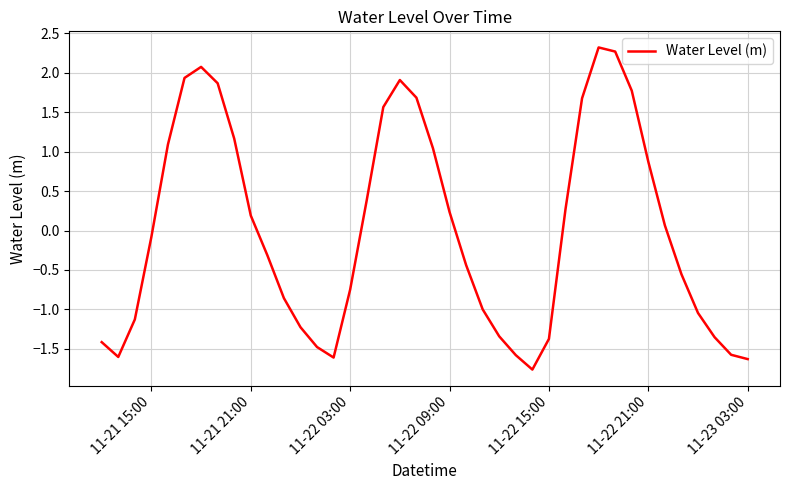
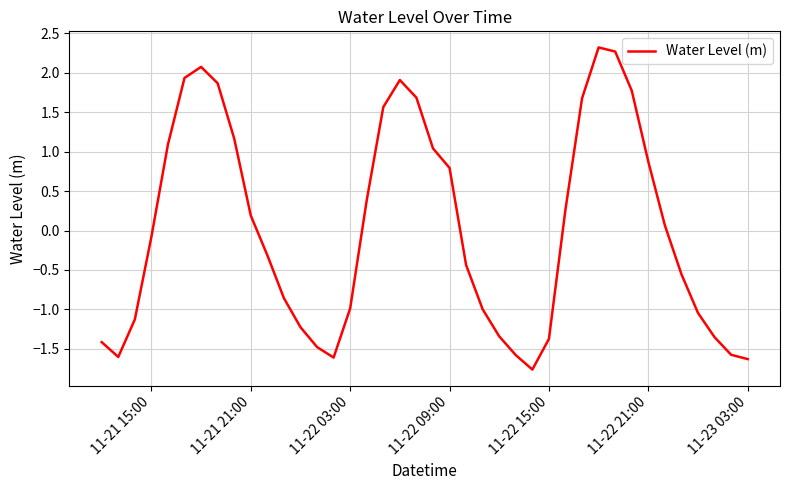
11-22 03:00: -0.7 -> -1.0
11-22 09:00: 0.2 -> 0.8
